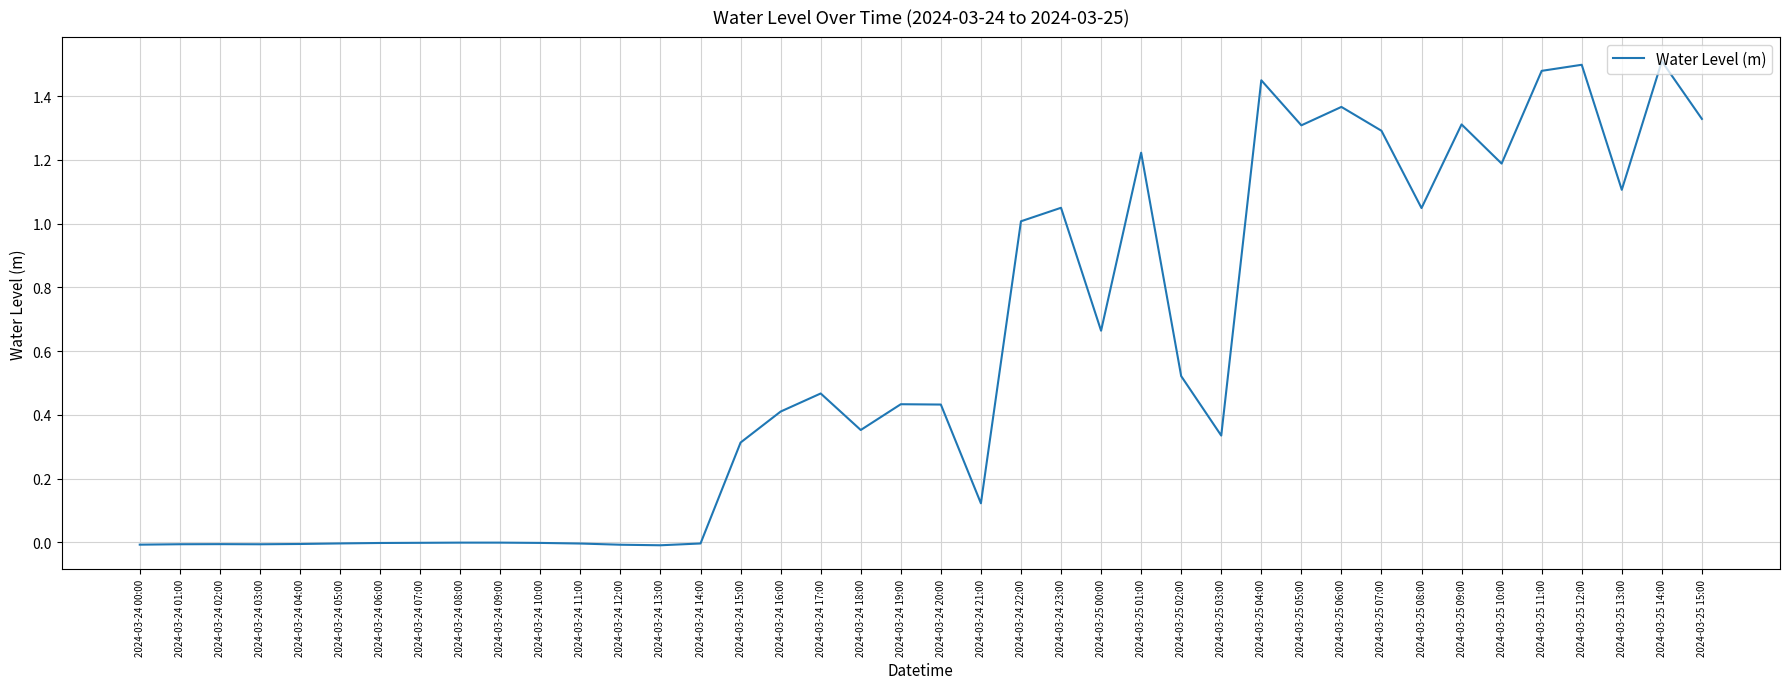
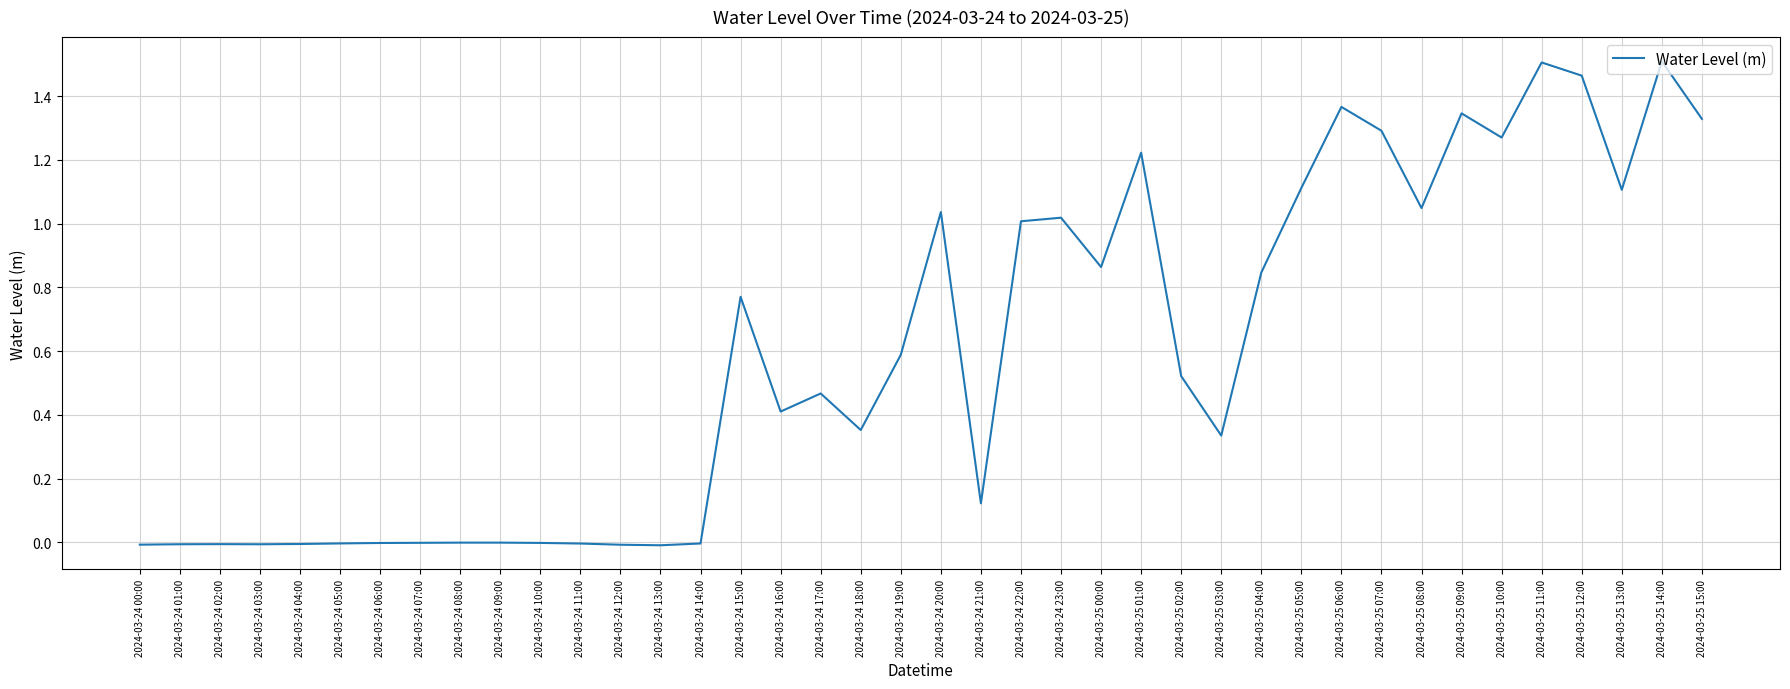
2024-03-24 15:00: 0.31 -> 0.77
2024-03-24 19:00: 0.43 -> 0.59
2024-03-24 20:00: 0.43 -> 1.04
2024-03-24 23:00: 1.05 -> 1.02
2024-03-25 00:00: 0.66 -> 0.86
2024-03-25 04:00: 1.45 -> 0.85
2024-03-25 05:00: 1.31 -> 1.11
2024-03-25 09:00: 1.31 -> 1.35
2024-03-25 10:00: 1.19 -> 1.27
2024-03-25 11:00: 1.48 -> 1.51
2024-03-25 12:00: 1.50 -> 1.46
